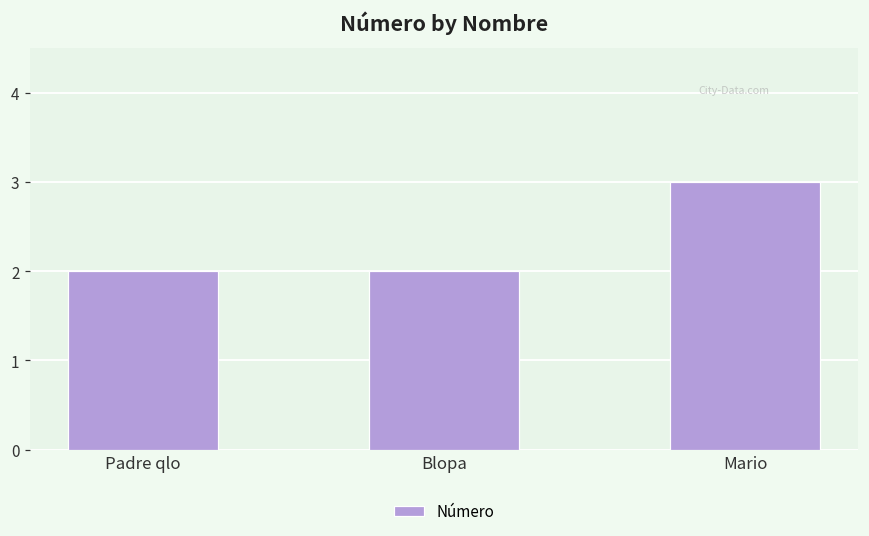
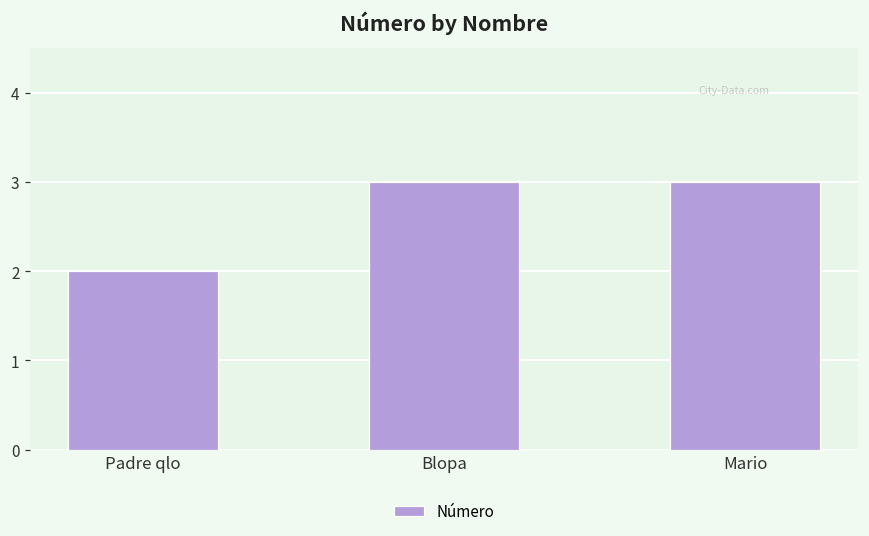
Blopa: 2 -> 3
